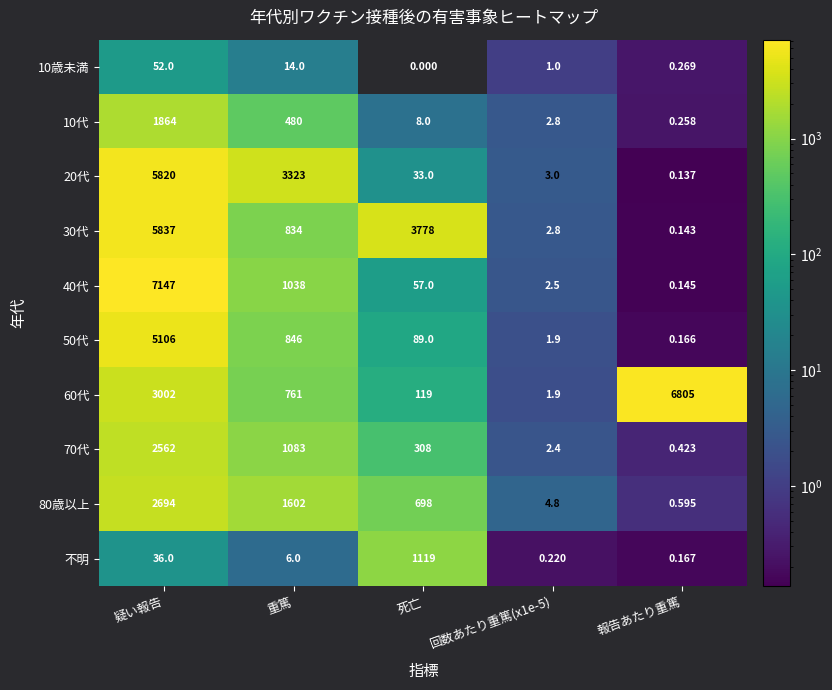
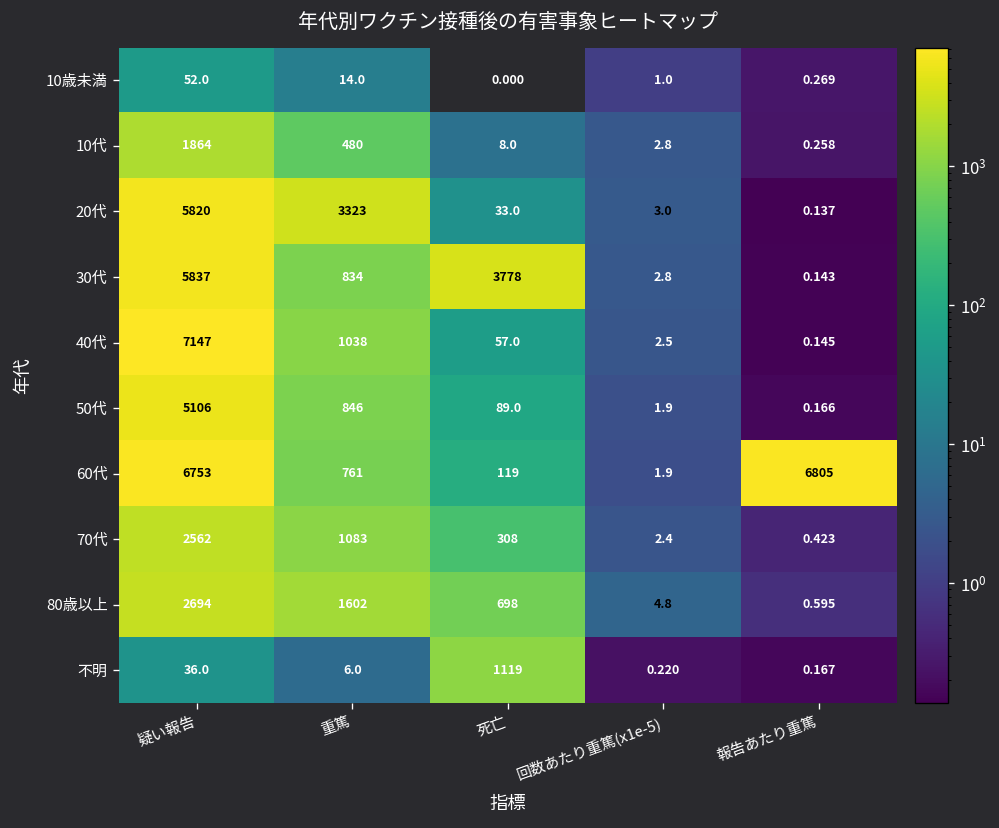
60代, 疑い報告: 3002 -> 6753
